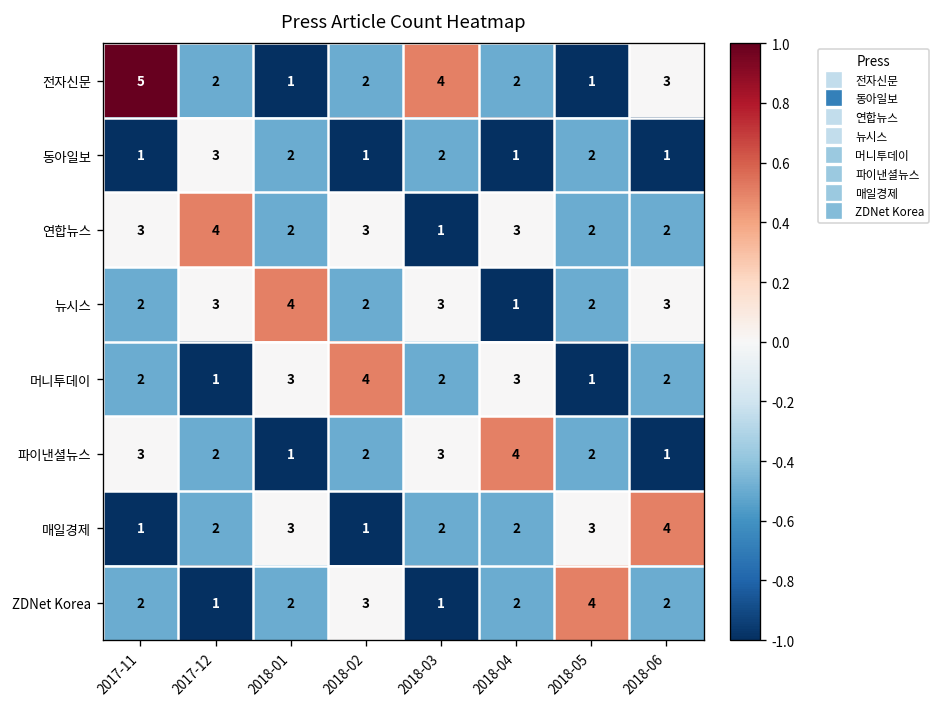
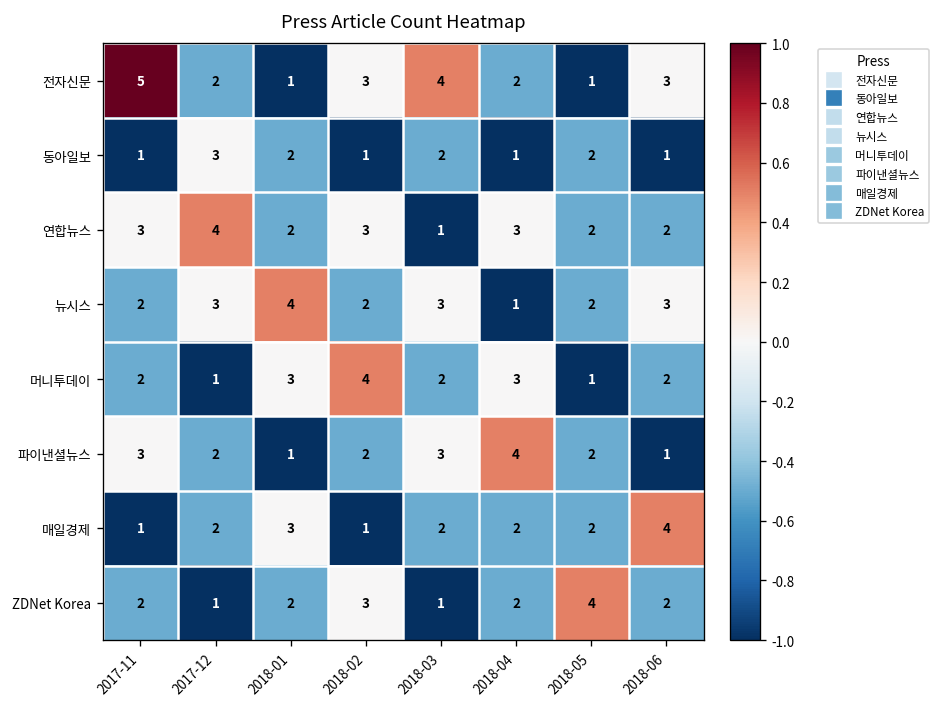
전자신문, 2018-02: 2 -> 3
매일경제, 2018-05: 3 -> 2
